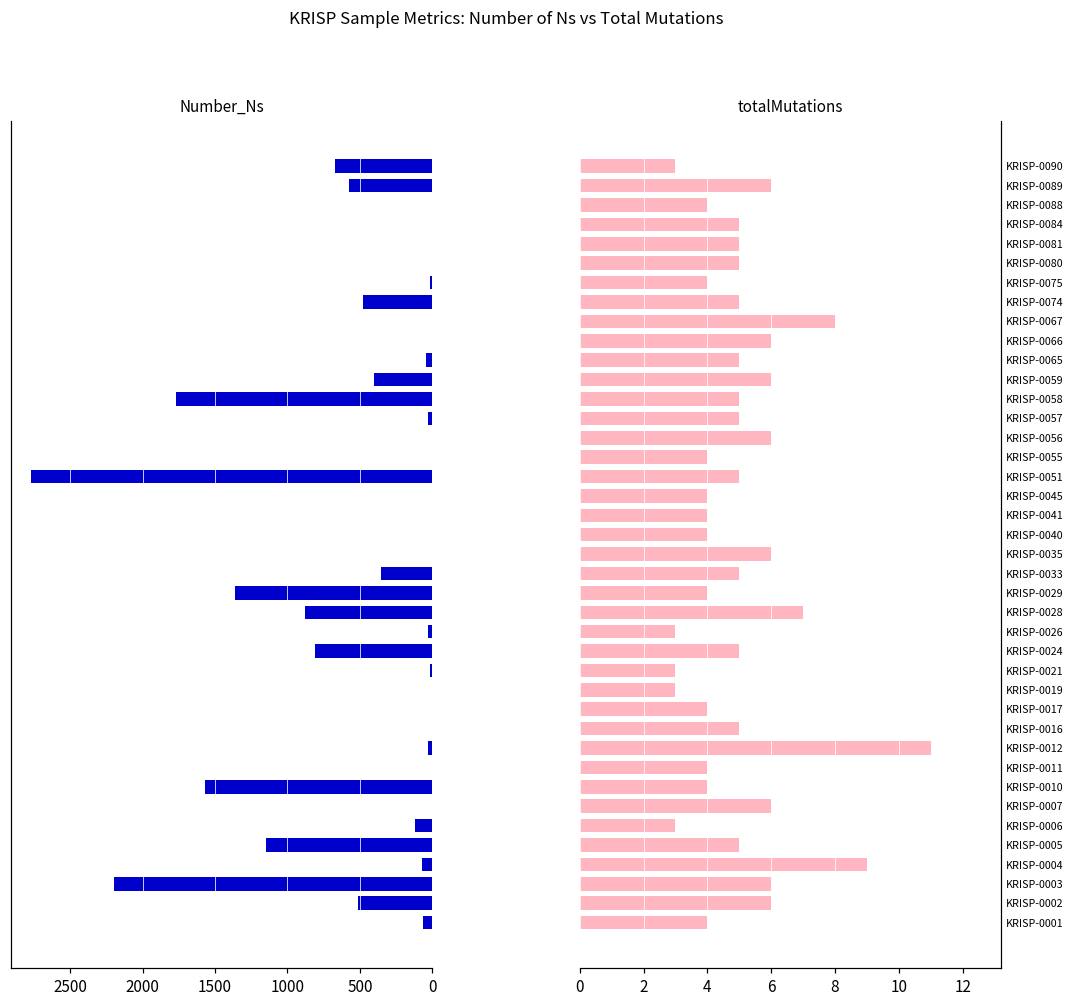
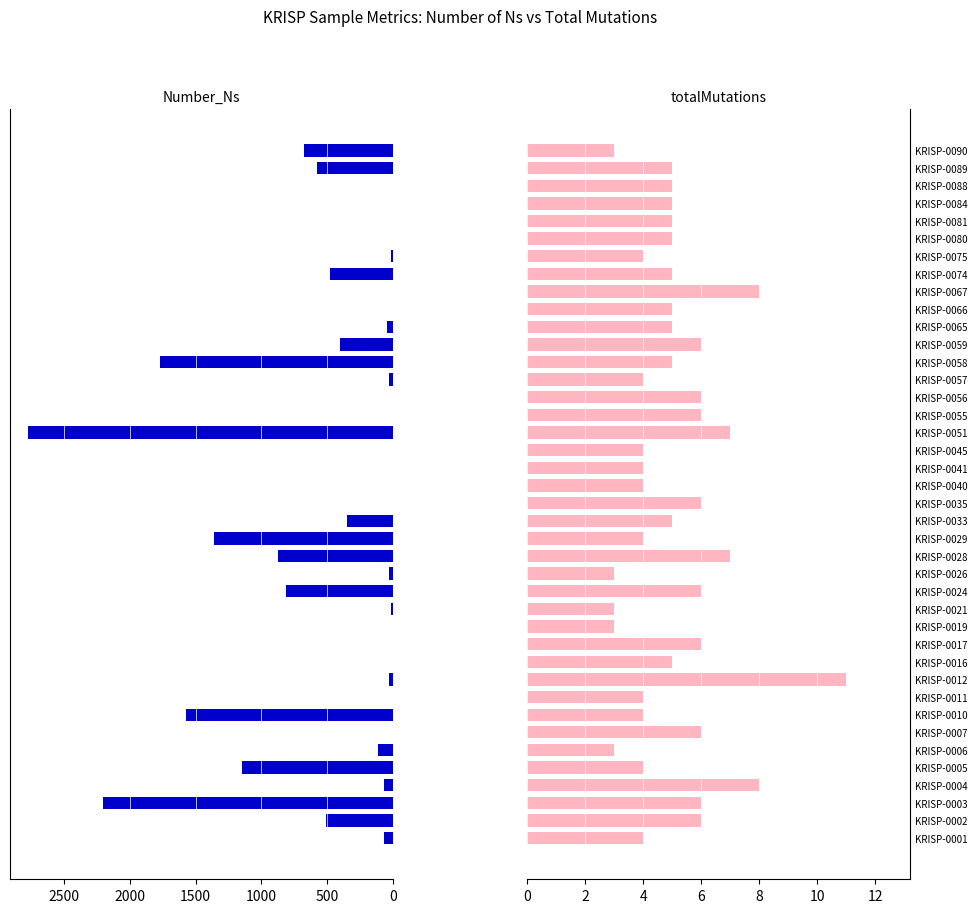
totalMutations, KRISP-0089: 6 -> 5
totalMutations, KRISP-0088: 4 -> 5
totalMutations, KRISP-0066: 6 -> 5
totalMutations, KRISP-0057: 5 -> 4
totalMutations, KRISP-0055: 4 -> 6
totalMutations, KRISP-0051: 5 -> 7
totalMutations, KRISP-0024: 5 -> 6
totalMutations, KRISP-0017: 4 -> 6
totalMutations, KRISP-0005: 5 -> 4
totalMutations, KRISP-0004: 9 -> 8
